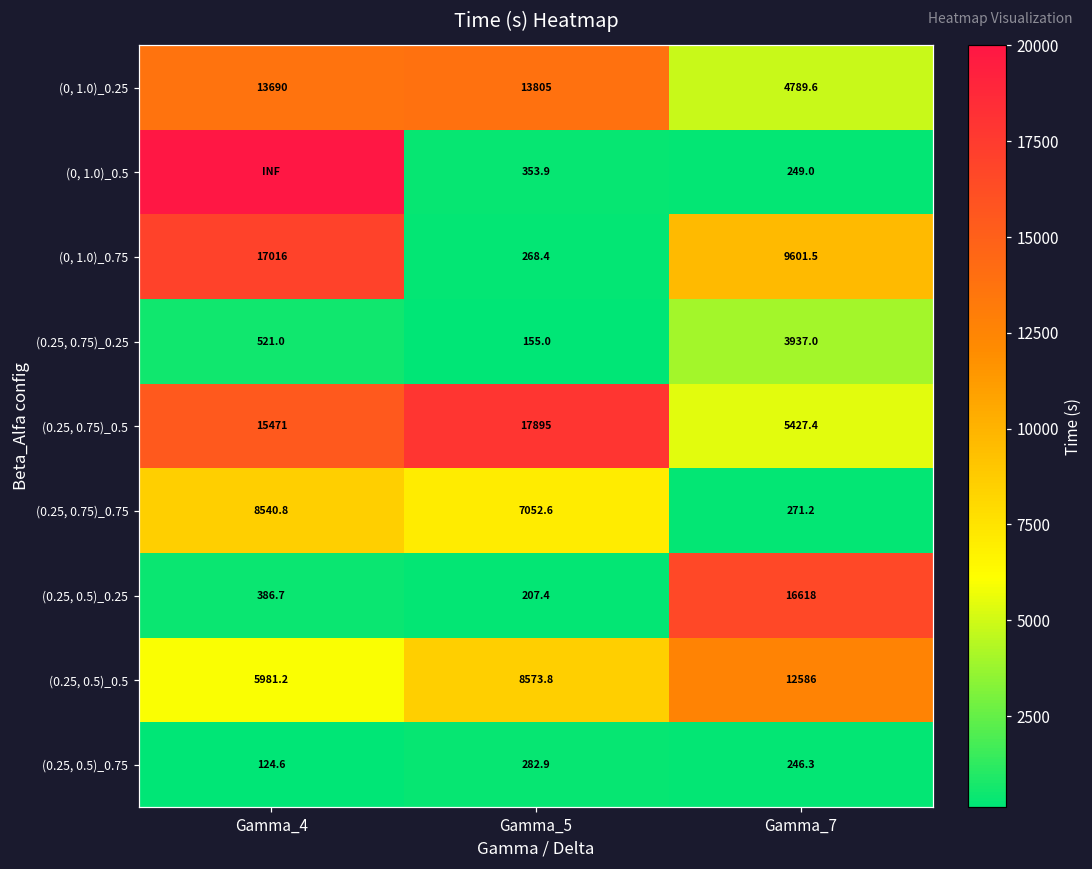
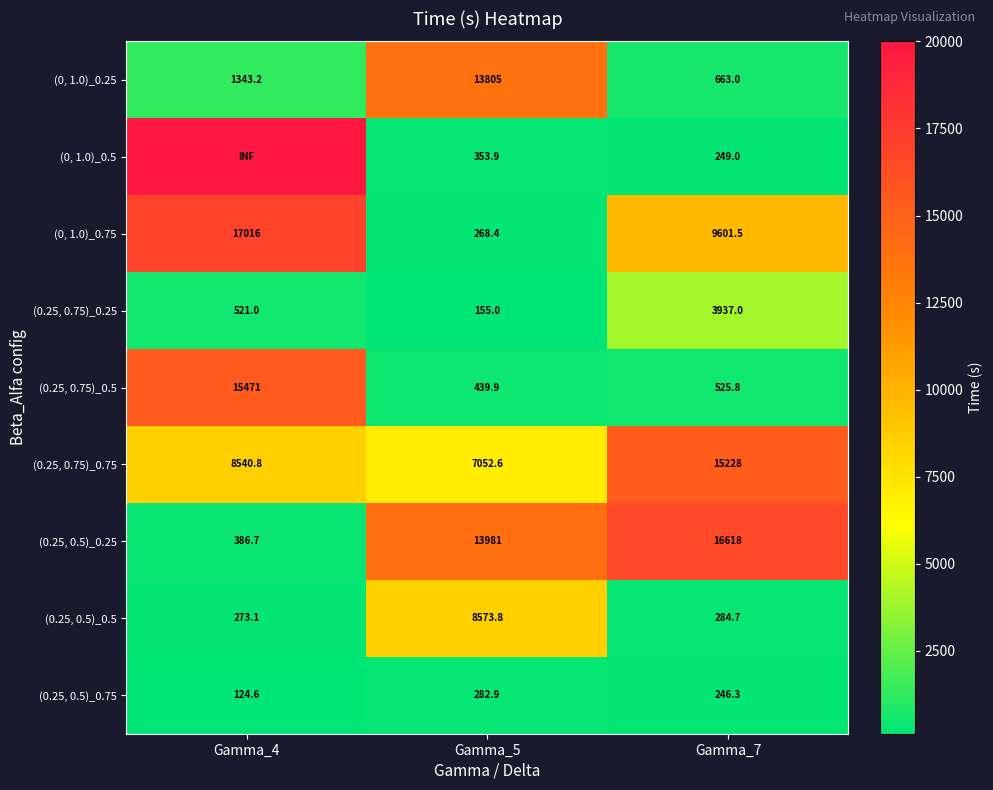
(0, 1.0)_0.25, Gamma_4: 13690 -> 1343.2
(0, 1.0)_0.25, Gamma_7: 4789.6 -> 663.0
(0.25, 0.75)_0.5, Gamma_5: 17895 -> 439.9
(0.25, 0.75)_0.5, Gamma_7: 5427.4 -> 525.8
(0.25, 0.75)_0.75, Gamma_7: 271.2 -> 15228
(0.25, 0.5)_0.25, Gamma_5: 207.4 -> 13981
(0.25, 0.5)_0.5, Gamma_4: 5981.2 -> 273.1
(0.25, 0.5)_0.5, Gamma_7: 12586 -> 284.7
